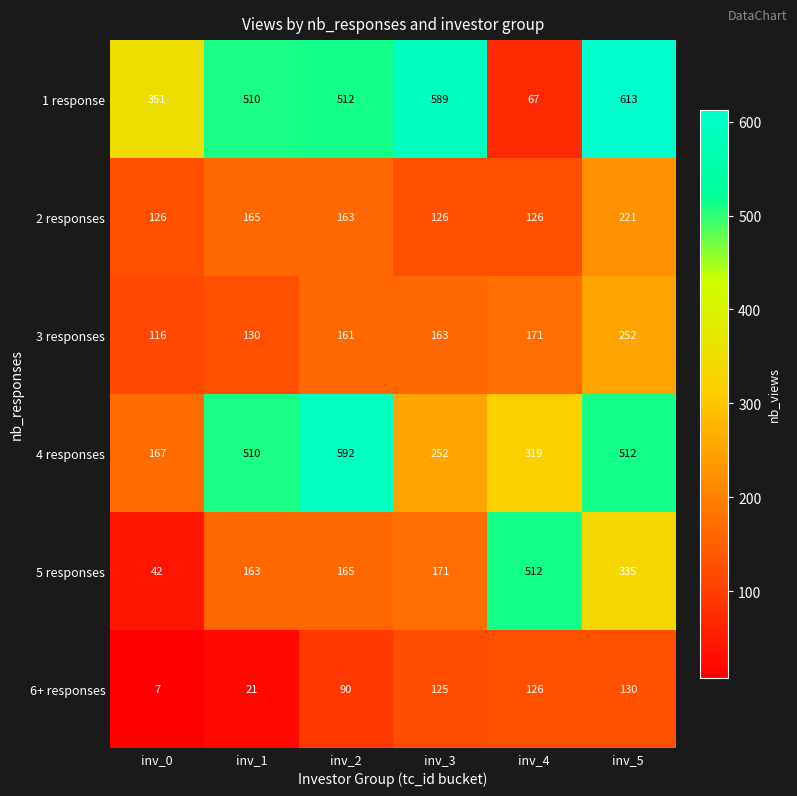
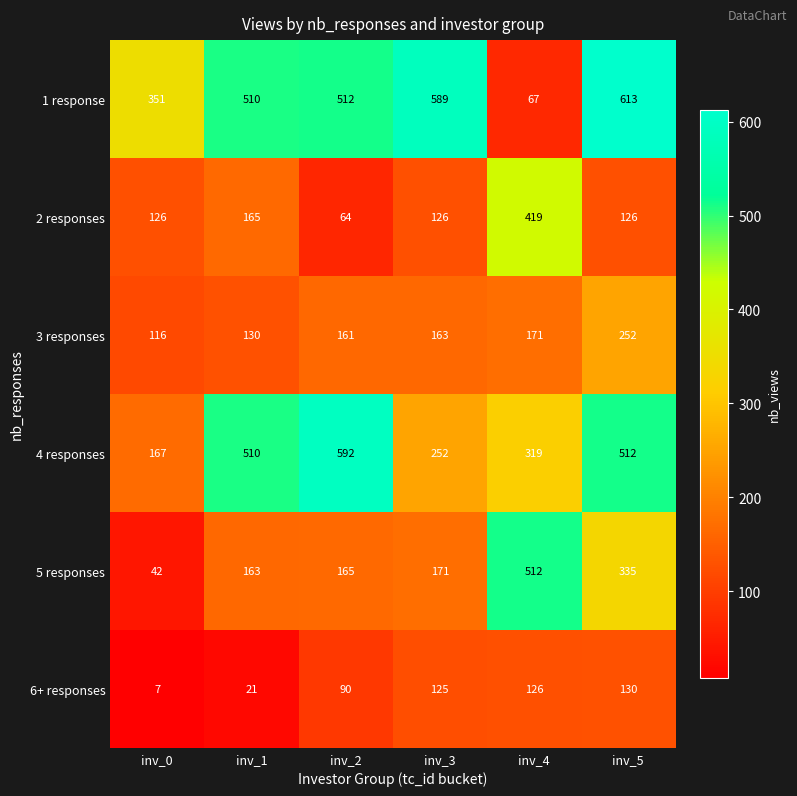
2 responses, inv_2: 163 -> 64
2 responses, inv_4: 126 -> 419
2 responses, inv_5: 221 -> 126
